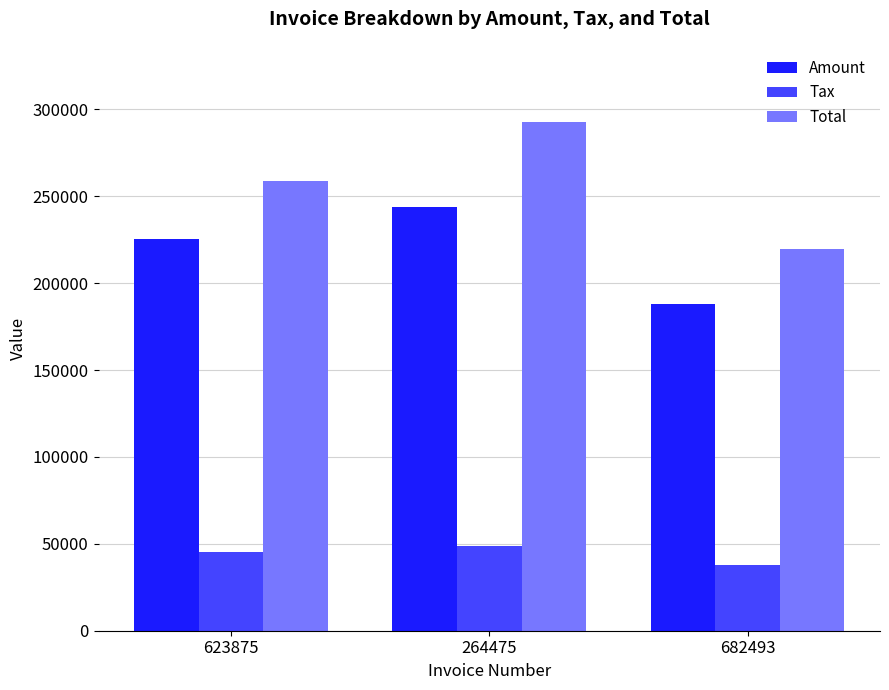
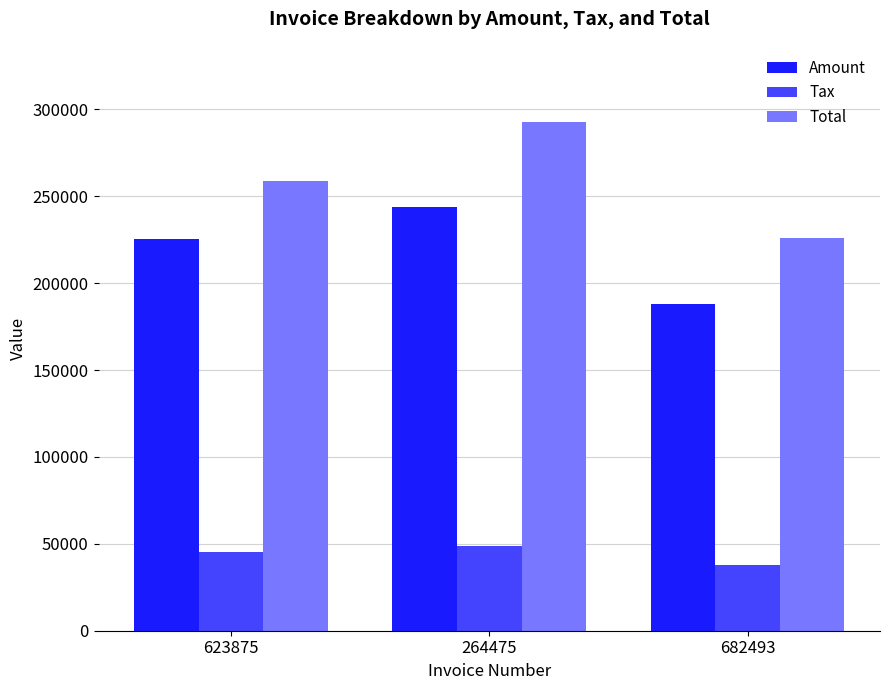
Total, 682493: 220000 -> 226000
